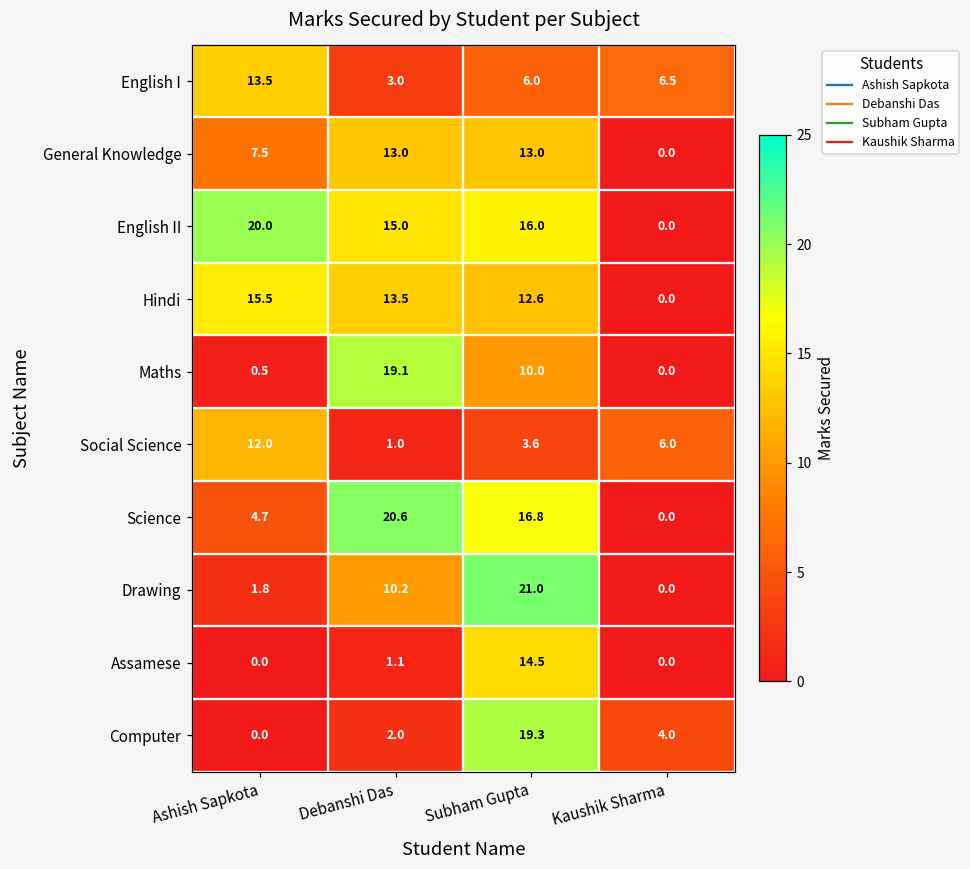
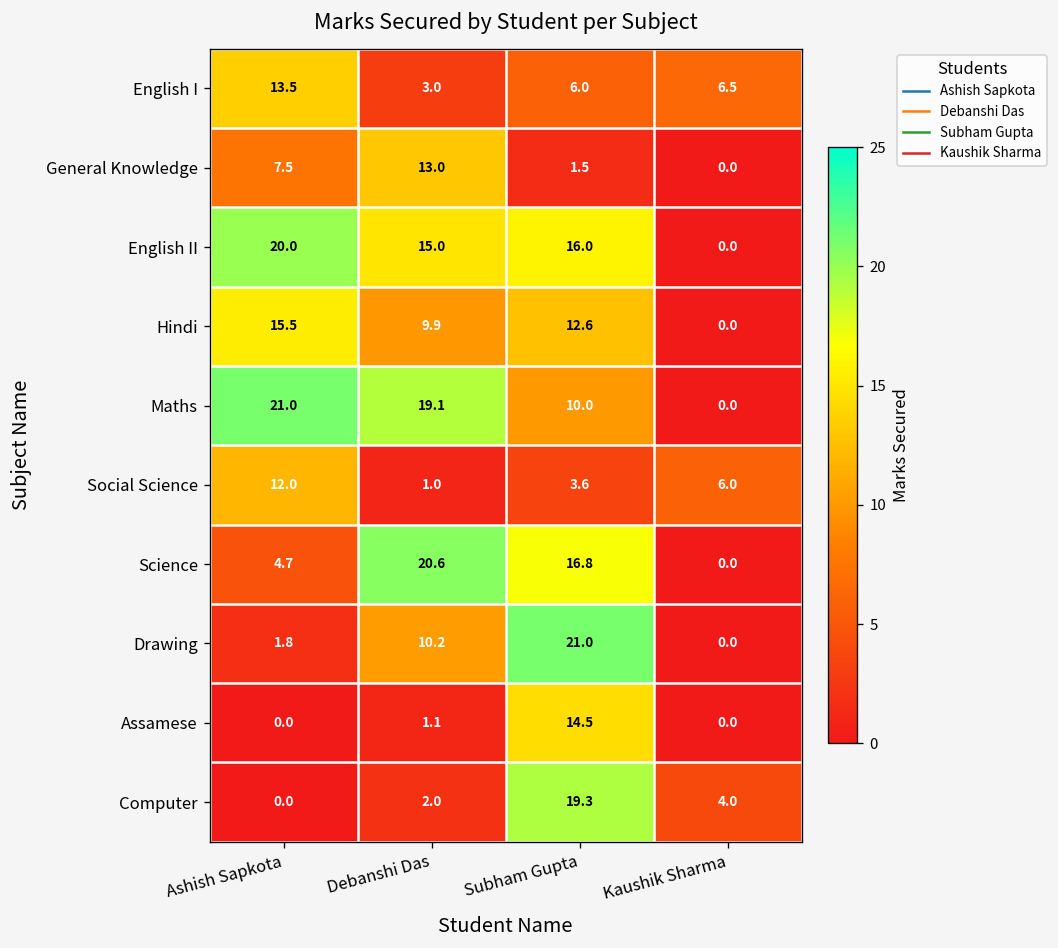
General Knowledge, Subham Gupta: 13.0 -> 1.5
Hindi, Debanshi Das: 13.5 -> 9.9
Maths, Ashish Sapkota: 0.5 -> 21.0
